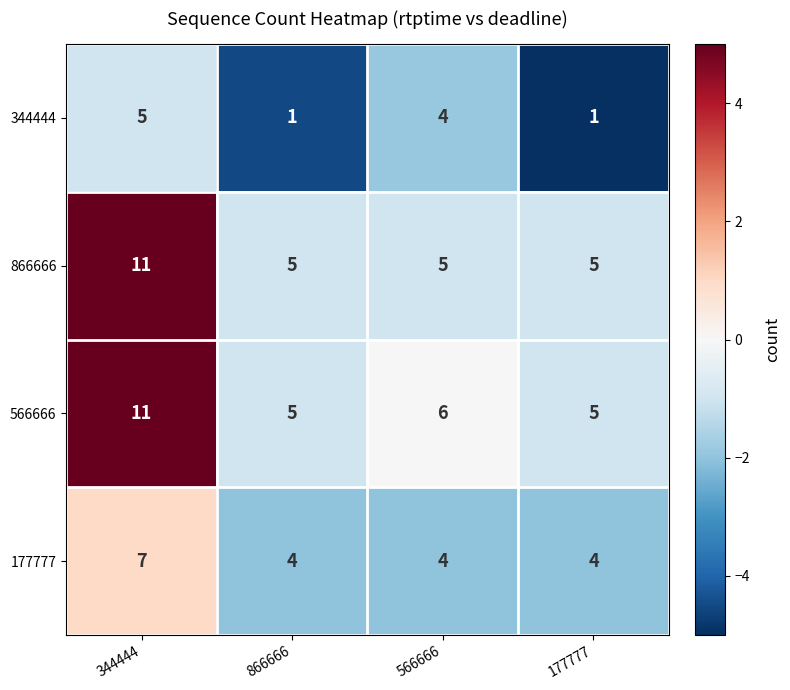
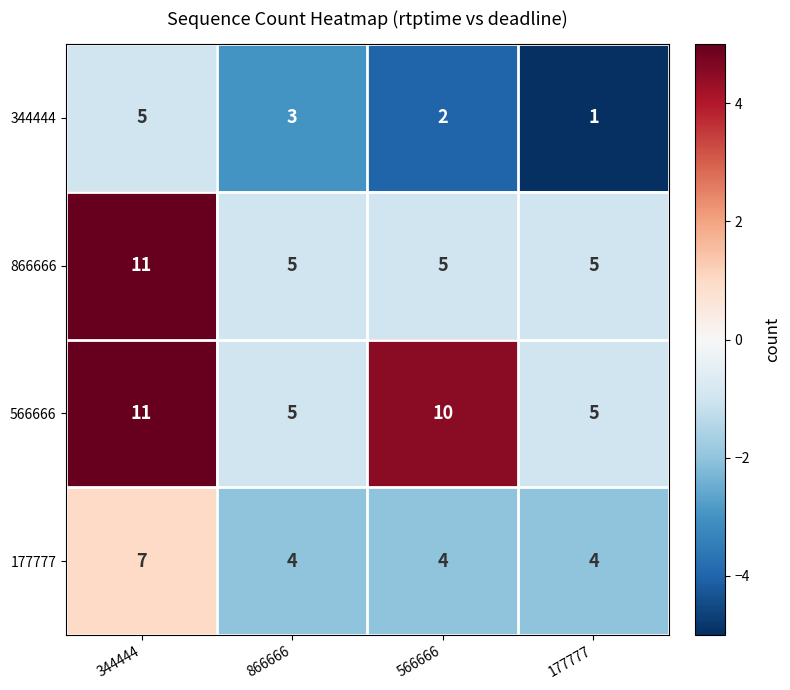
344444, 866666: 1 -> 3
344444, 566666: 4 -> 2
566666, 566666: 6 -> 10
